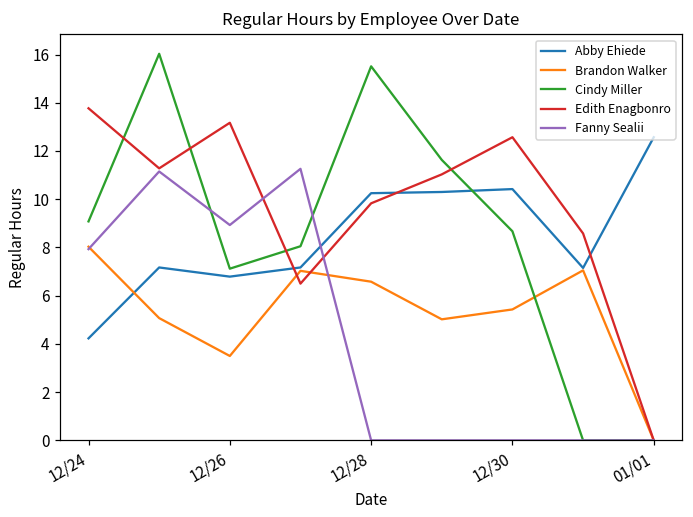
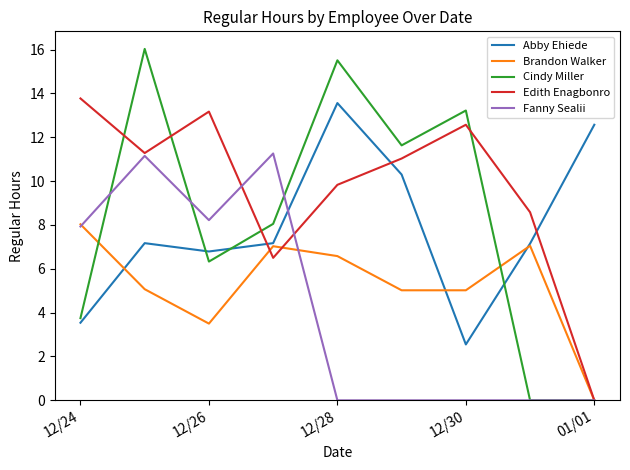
Abby Ehiede, 12/24: 4.2 -> 3.5
Cindy Miller, 12/24: 9.1 -> 3.8
Cindy Miller, 12/26: 7.1 -> 6.3
Fanny Sealii, 12/26: 8.9 -> 8.2
Abby Ehiede, 12/28: 10.3 -> 13.6
Abby Ehiede, 12/30: 10.4 -> 2.6
Brandon Walker, 12/30: 5.4 -> 5.0
Cindy Miller, 12/30: 8.7 -> 13.2
